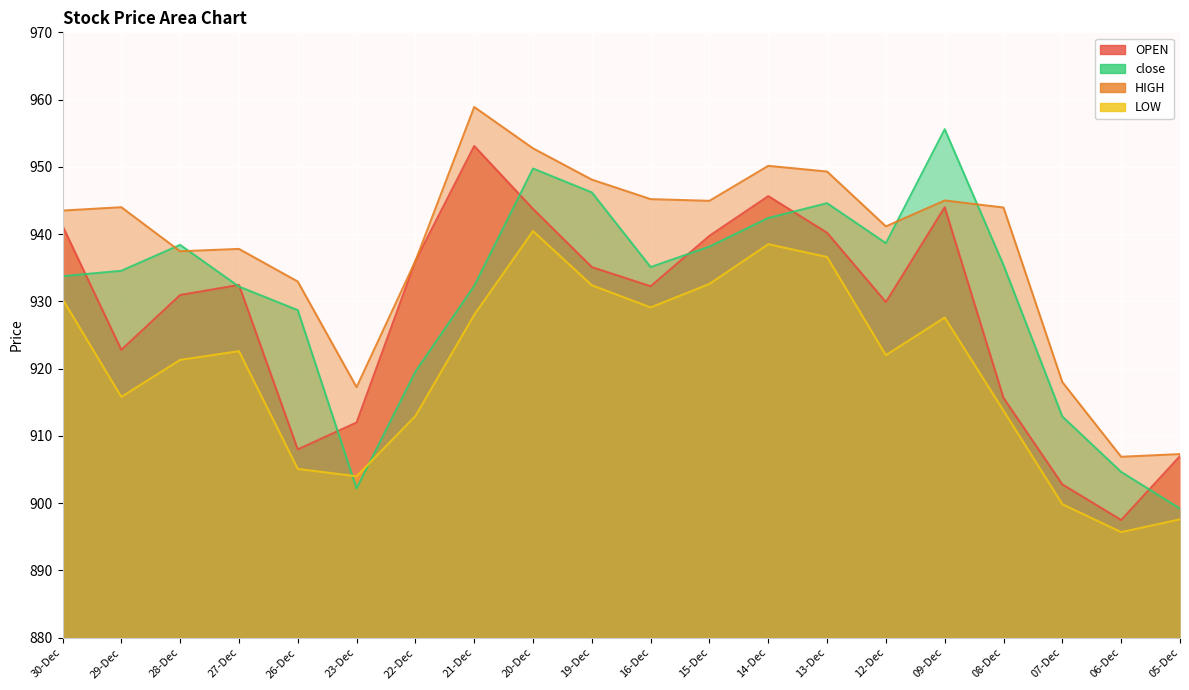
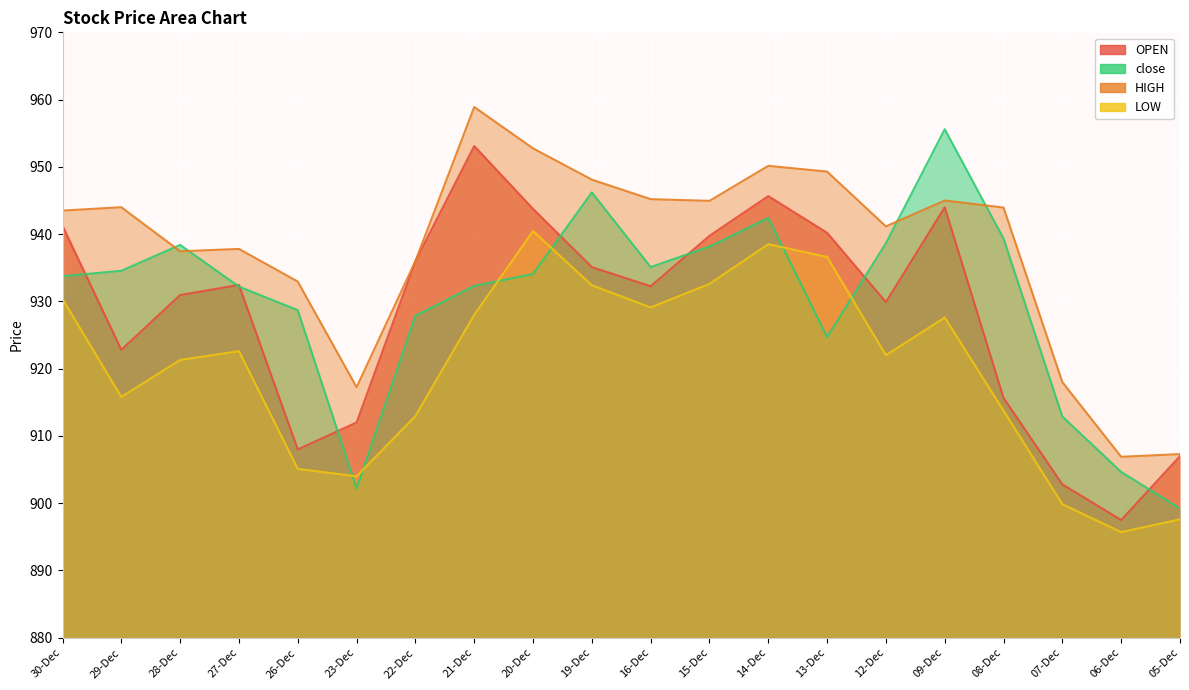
close, 22-Dec: 920 -> 928
close, 20-Dec: 950 -> 934
close, 13-Dec: 945 -> 925
close, 08-Dec: 935 -> 939
